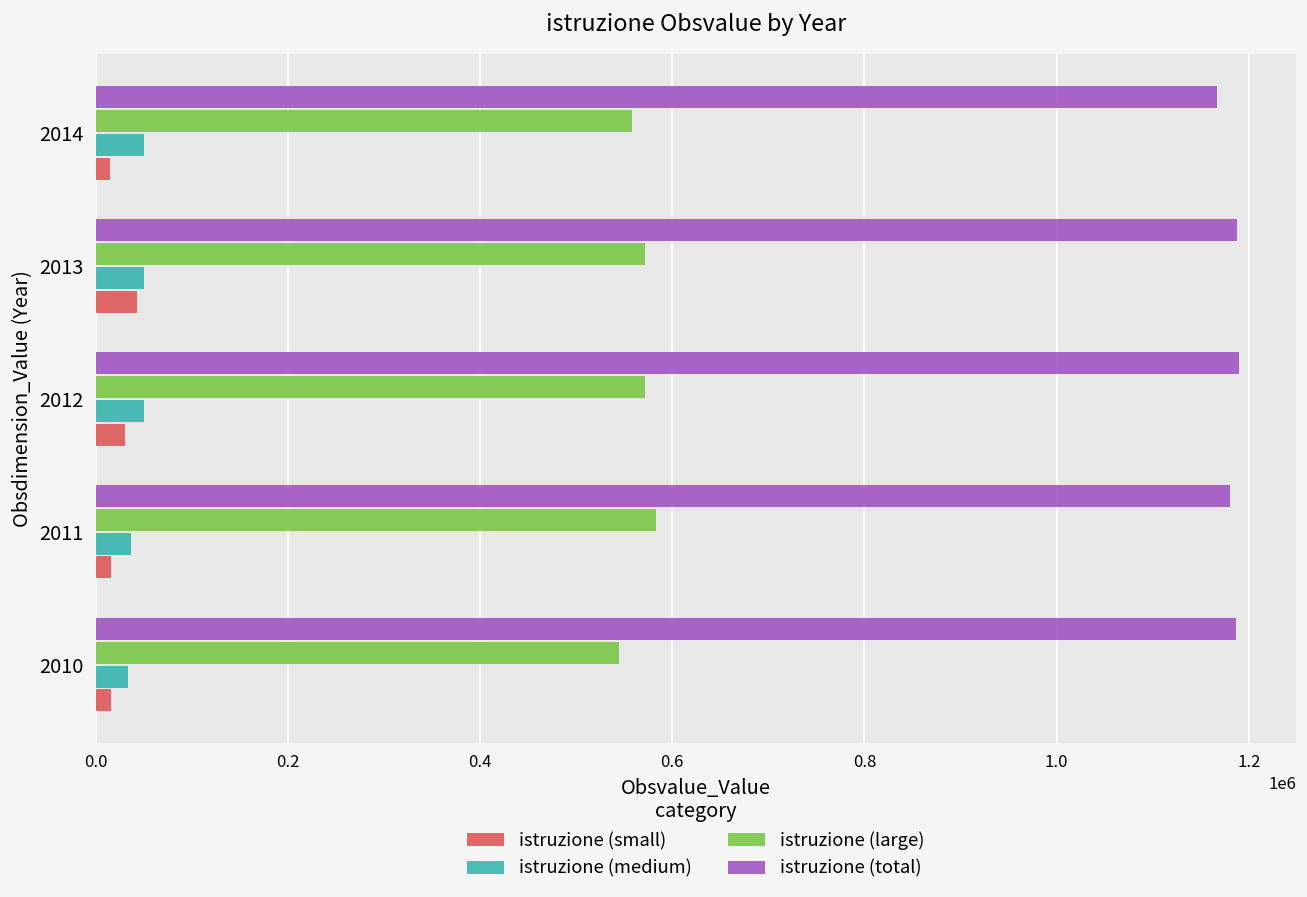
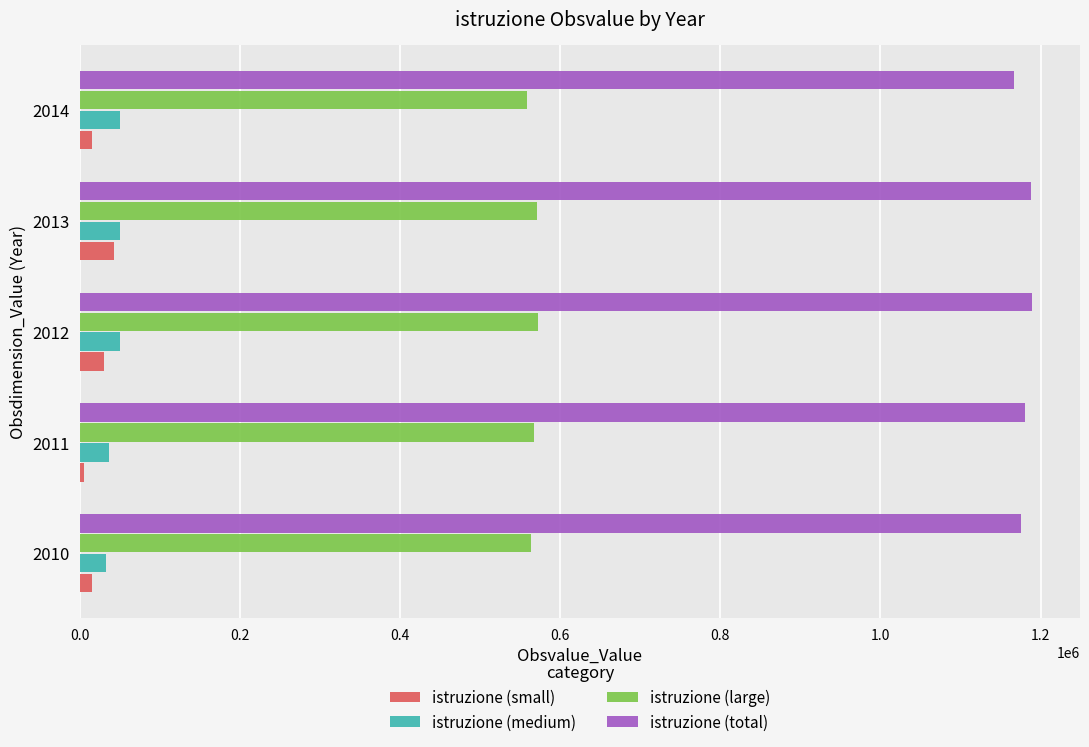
istruzione (large), 2011: 580000 -> 570000
istruzione (small), 2011: 20000 -> 10000
istruzione (total), 2010: 1190000 -> 1180000
istruzione (large), 2010: 540000 -> 560000
